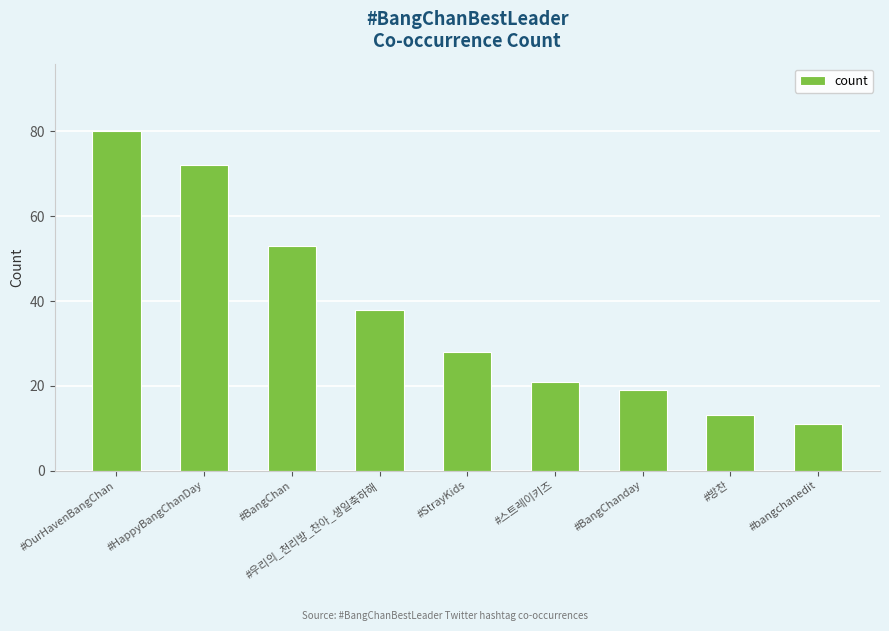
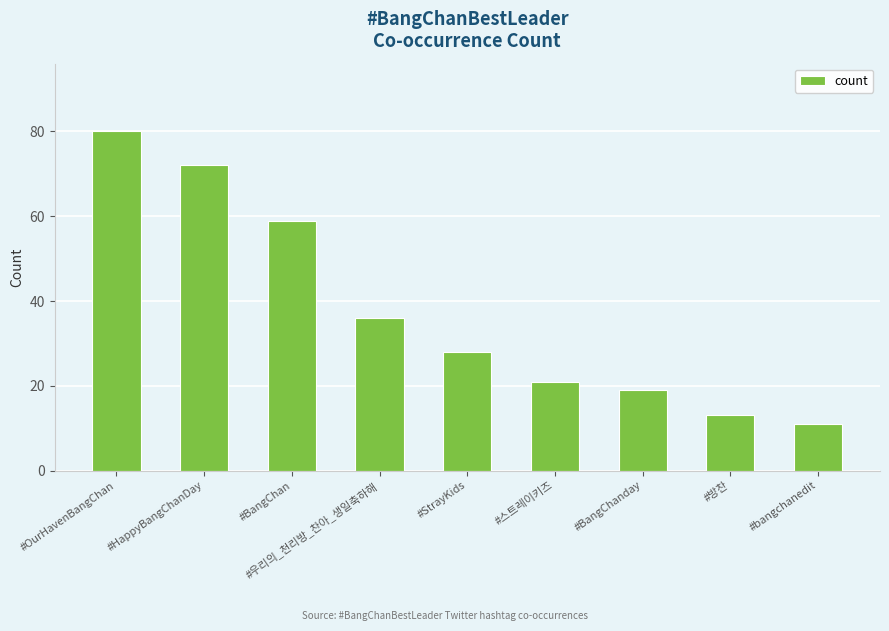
#BangChan: 53 -> 59
#우리의_천리방_찬아_생일축하해: 38 -> 36
